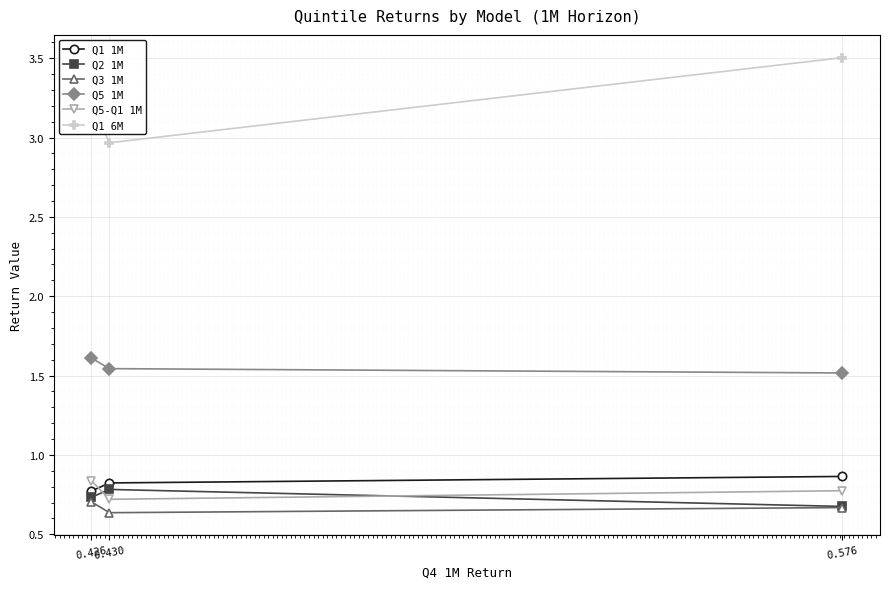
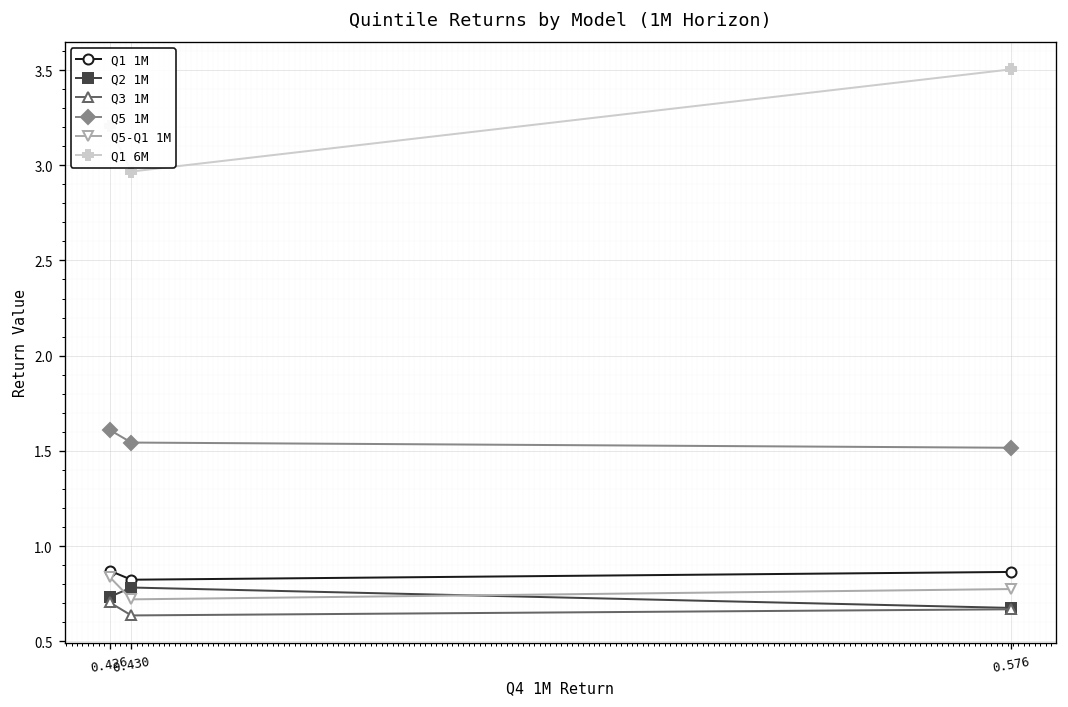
Q1 1M, 0.426: 0.77 -> 0.87
